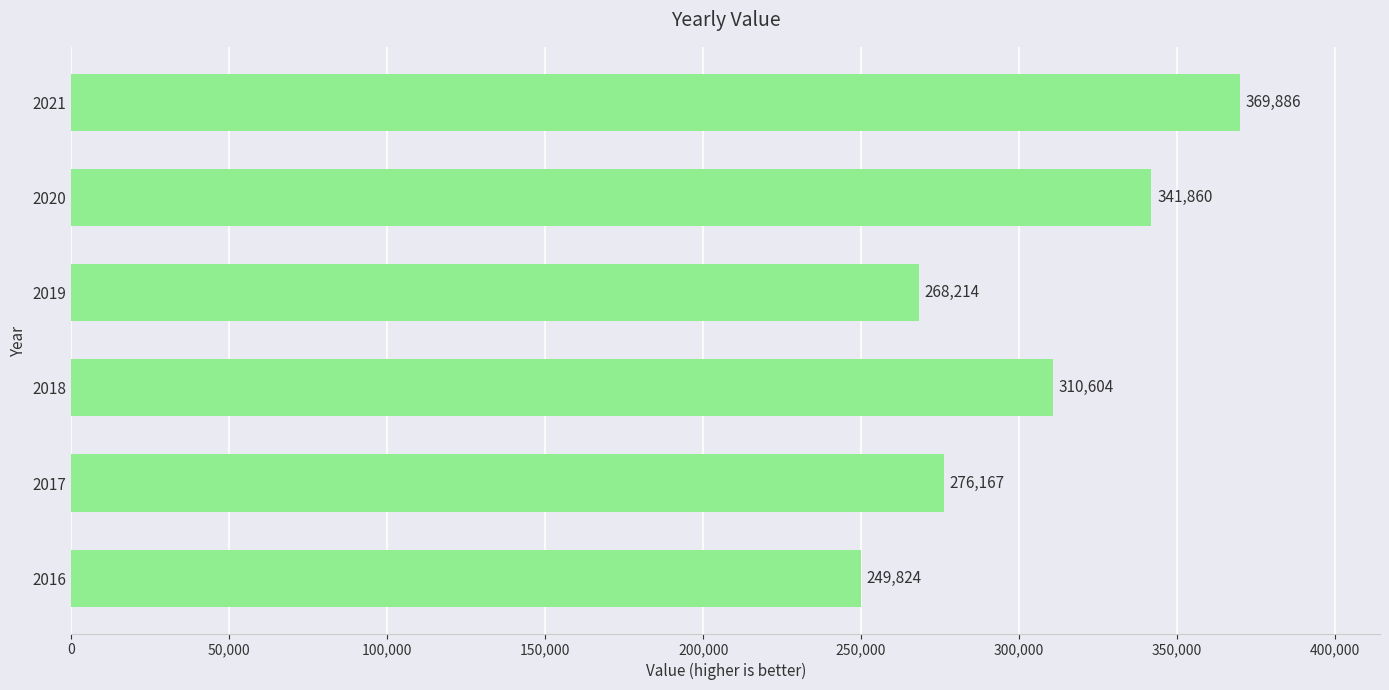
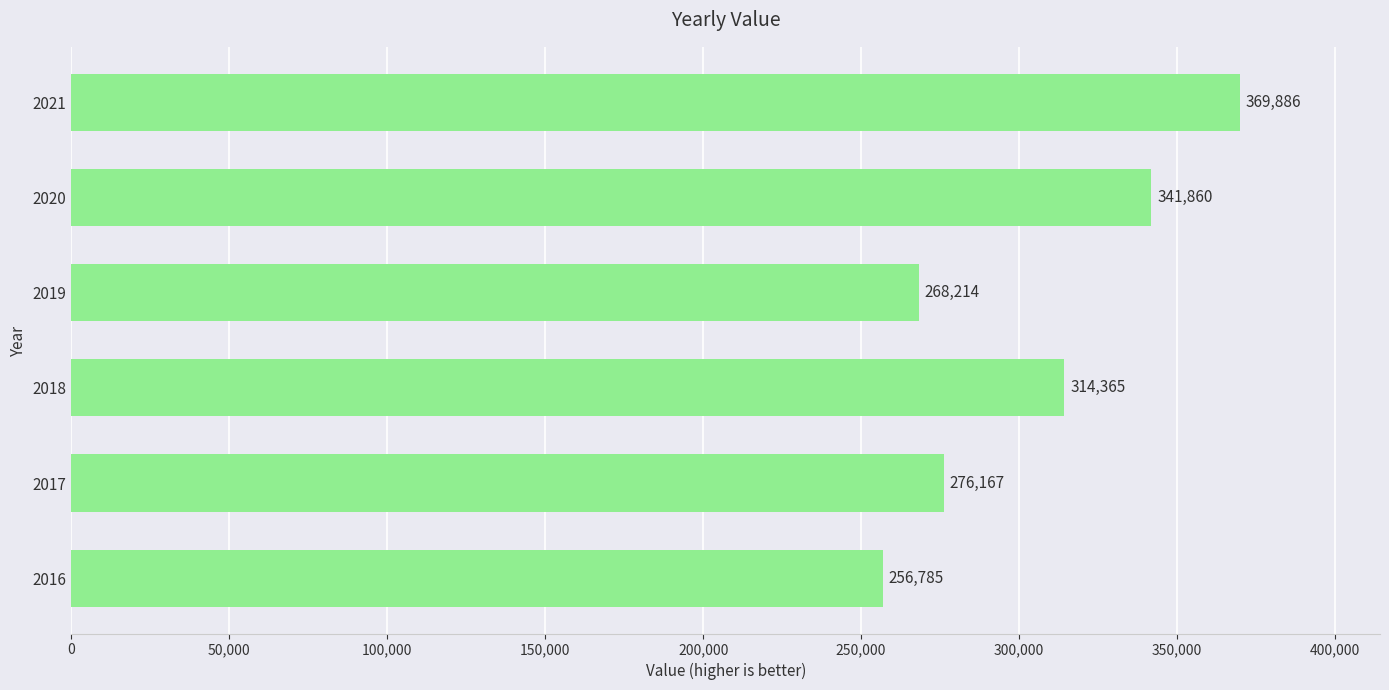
2018: 310,604 -> 314,365
2016: 249,824 -> 256,785
